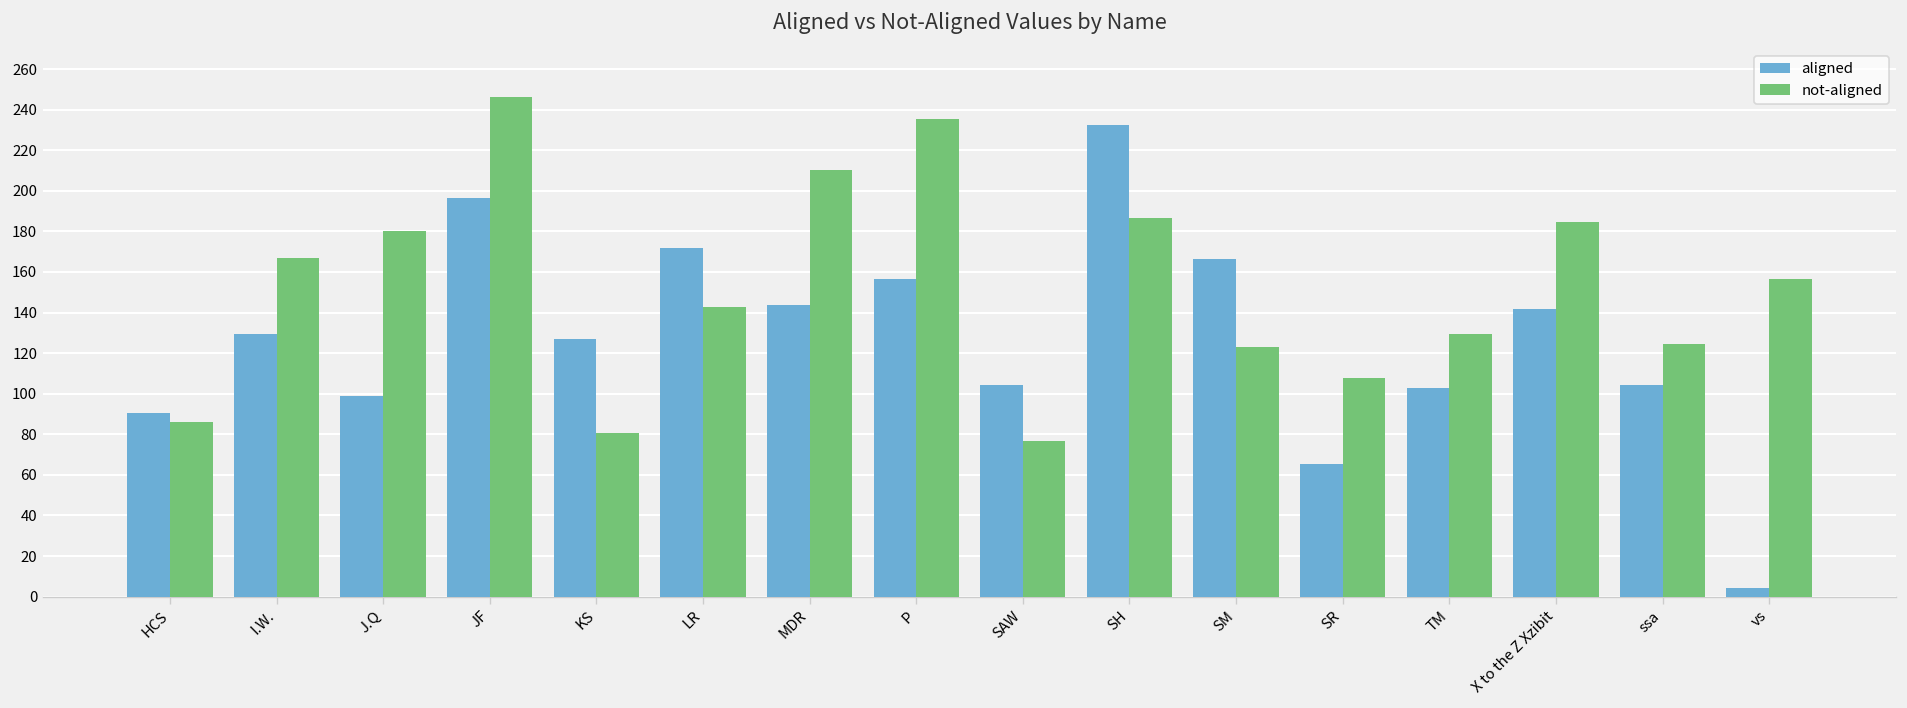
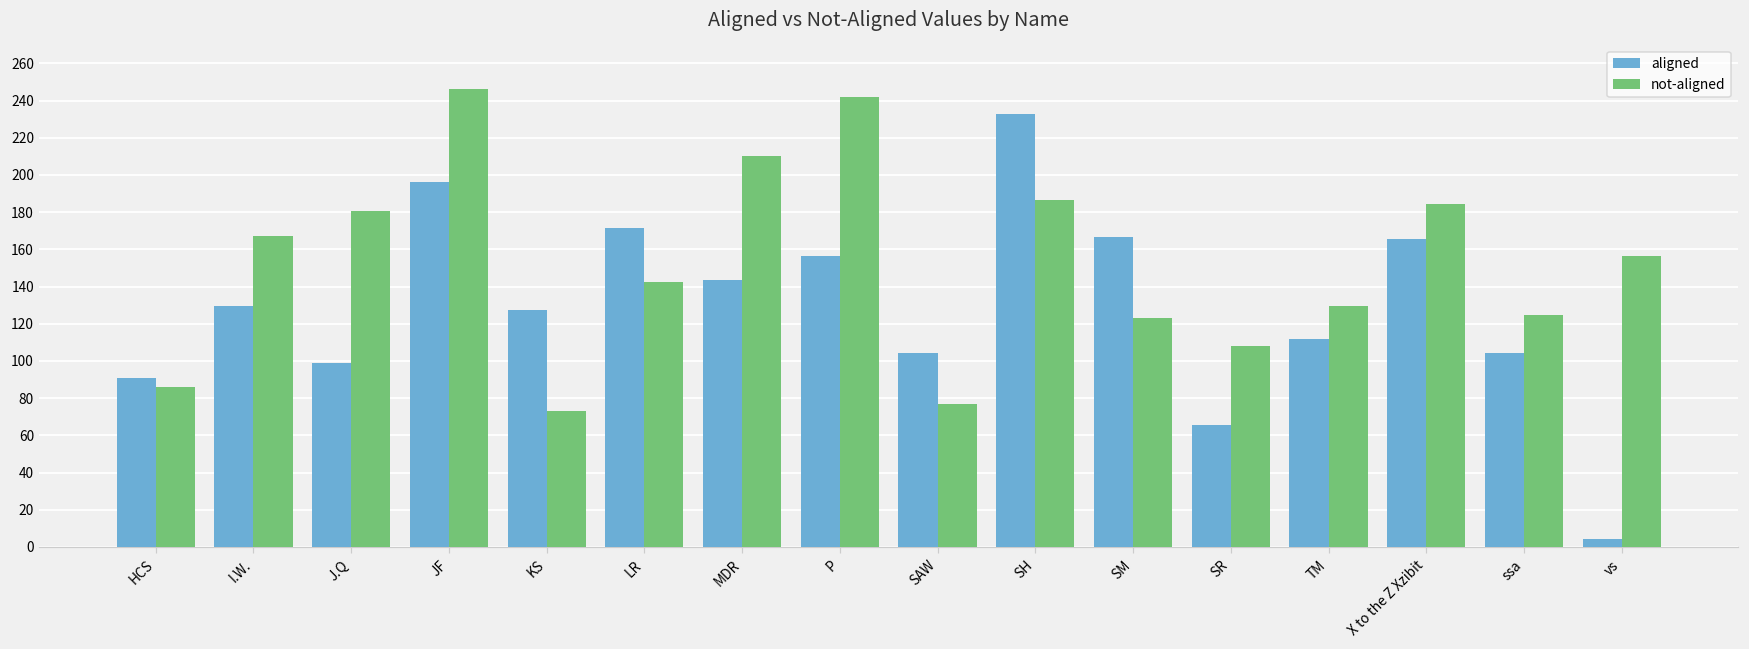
not-aligned, KS: 81 -> 73
not-aligned, P: 235 -> 242
aligned, TM: 103 -> 112
aligned, X to the Z Xzibit: 142 -> 166
